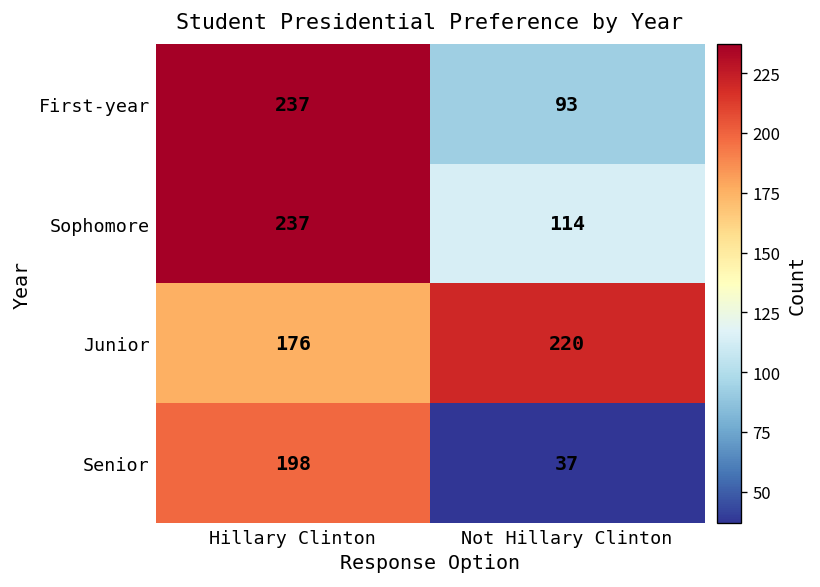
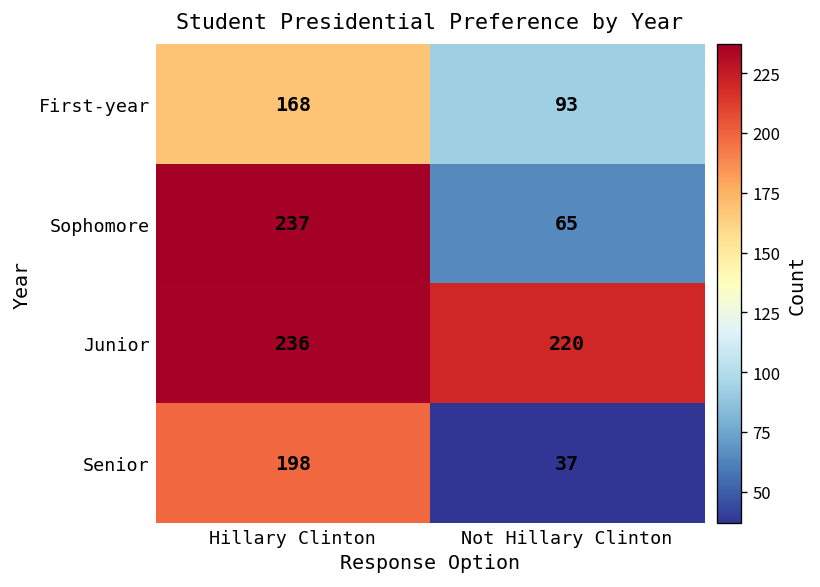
First-year, Hillary Clinton: 237 -> 168
Sophomore, Not Hillary Clinton: 114 -> 65
Junior, Hillary Clinton: 176 -> 236
